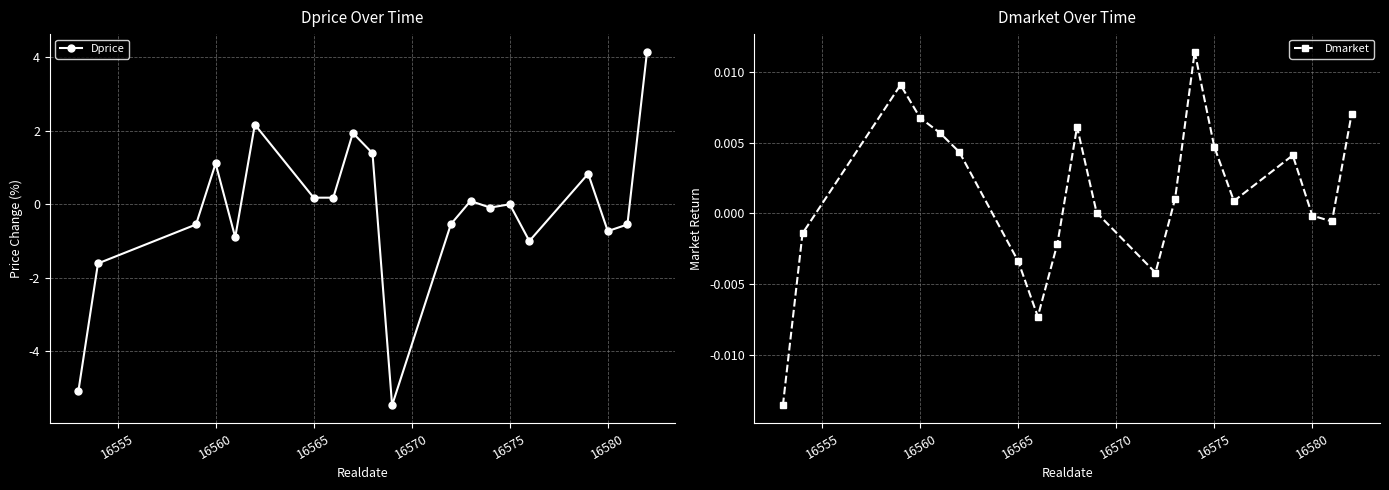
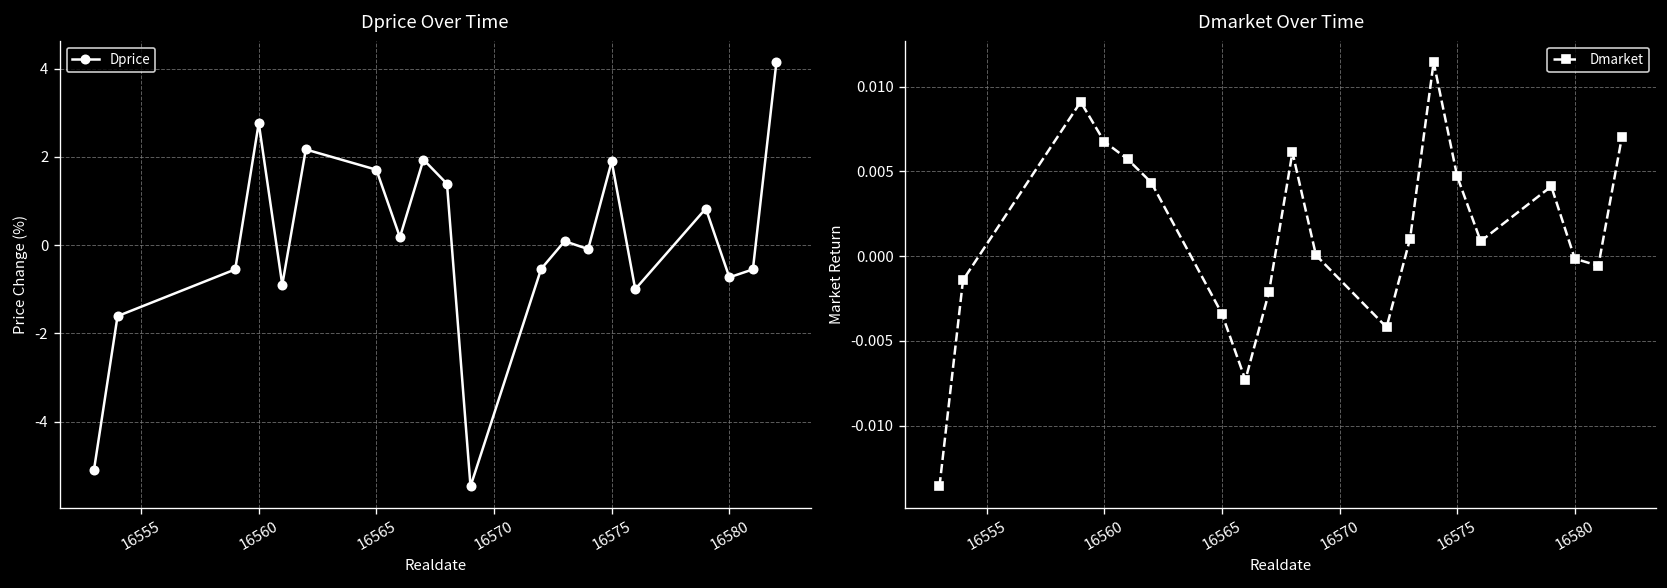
Dprice Over Time, 16560: 1.1 -> 2.8
Dprice Over Time, 16565: 0.2 -> 1.7
Dprice Over Time, 16575: 0.0 -> 1.9
